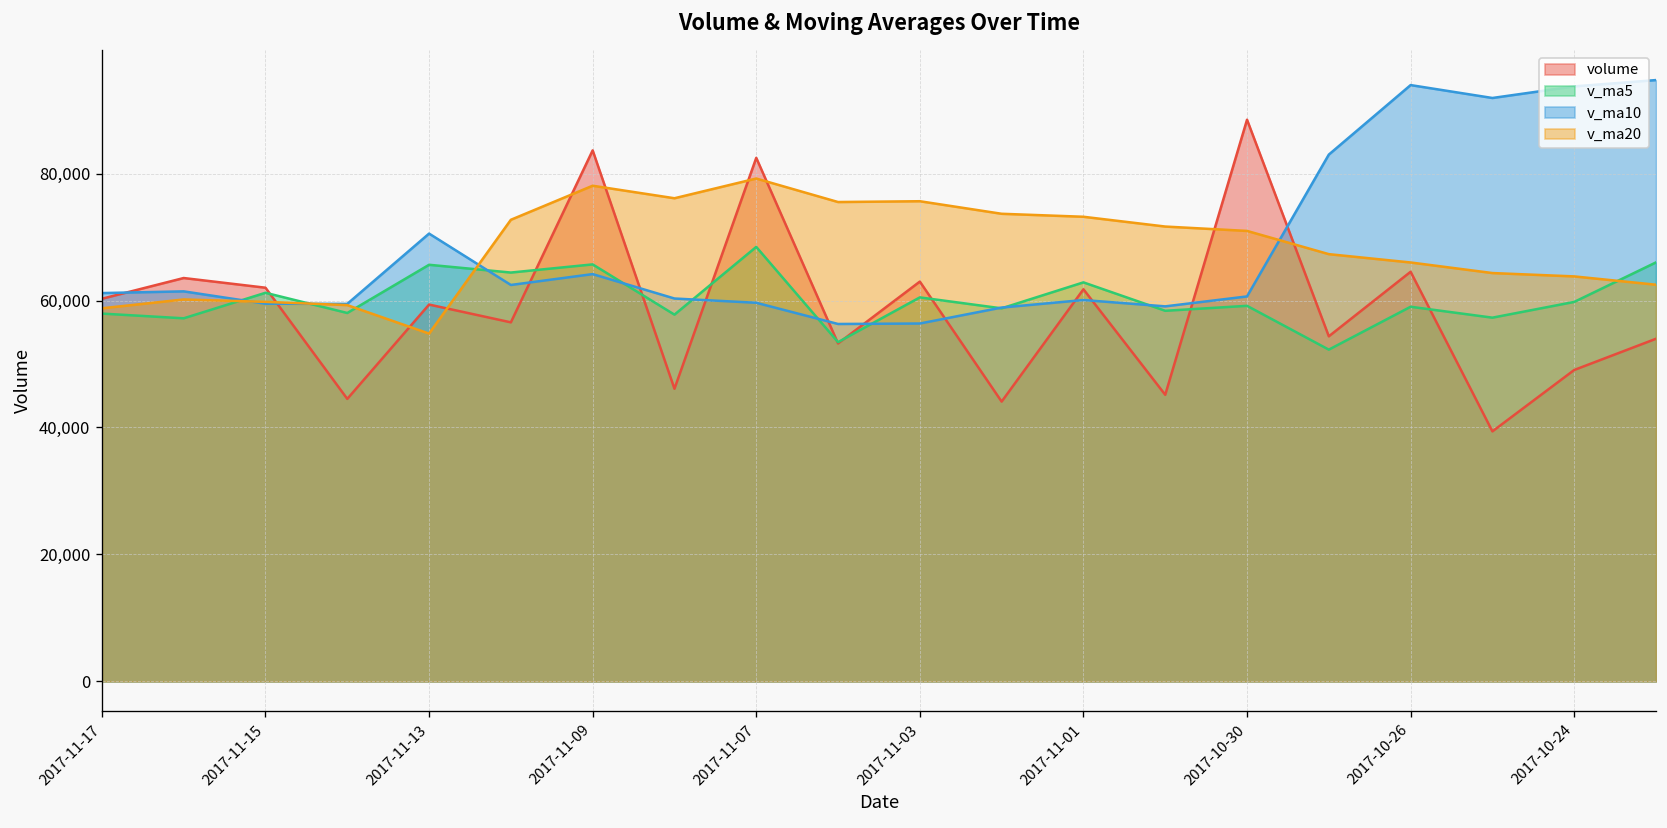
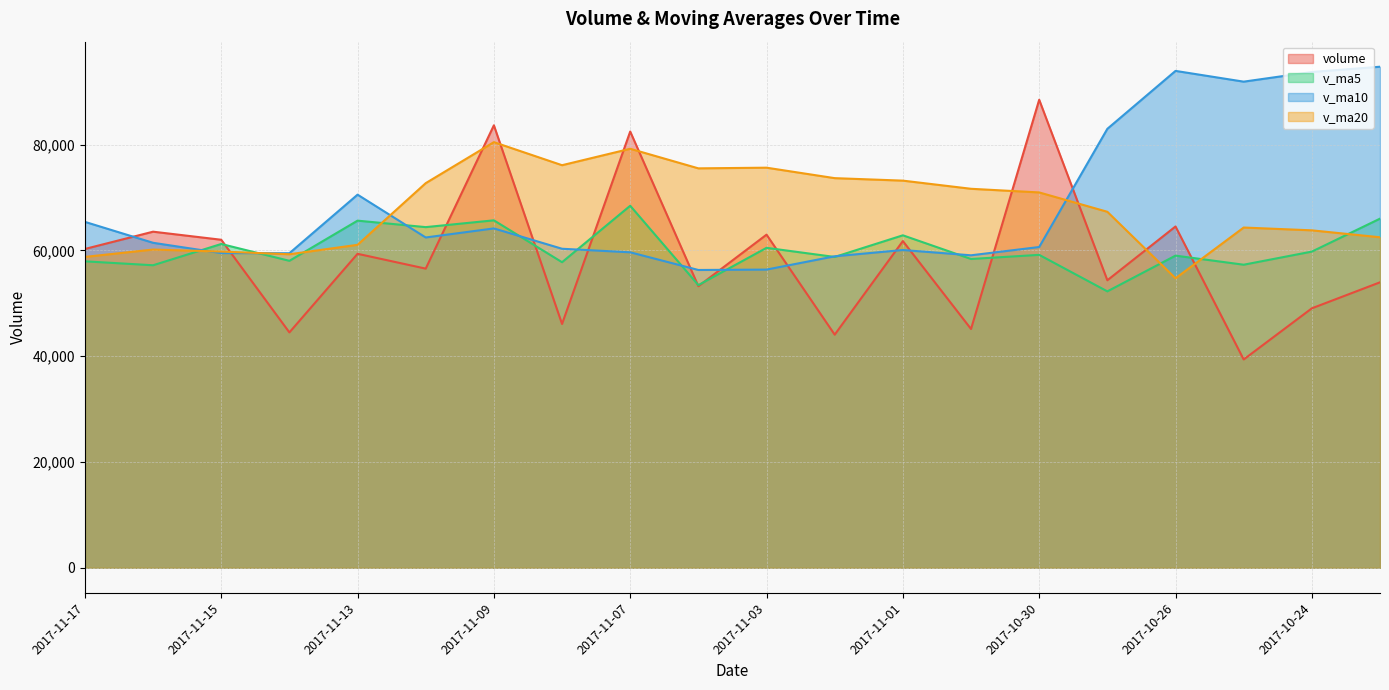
v_ma10, 2017-11-17: 61,000 -> 65,000
v_ma20, 2017-11-13: 55,000 -> 61,000
v_ma20, 2017-11-09: 78,000 -> 80,000
v_ma20, 2017-10-26: 66,000 -> 55,000
